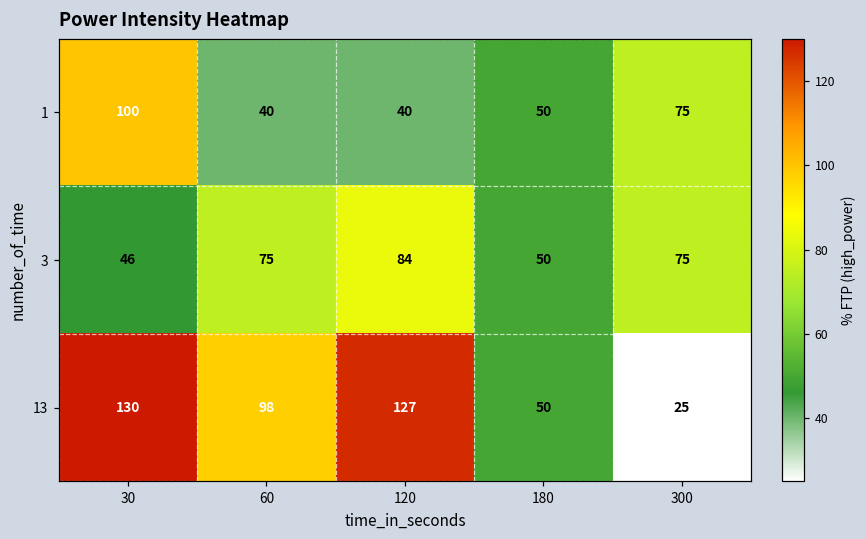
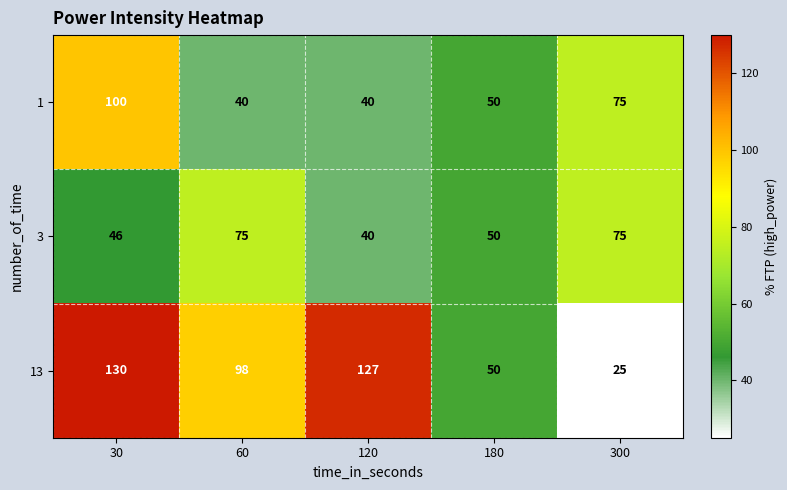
3, 120: 84 -> 40
